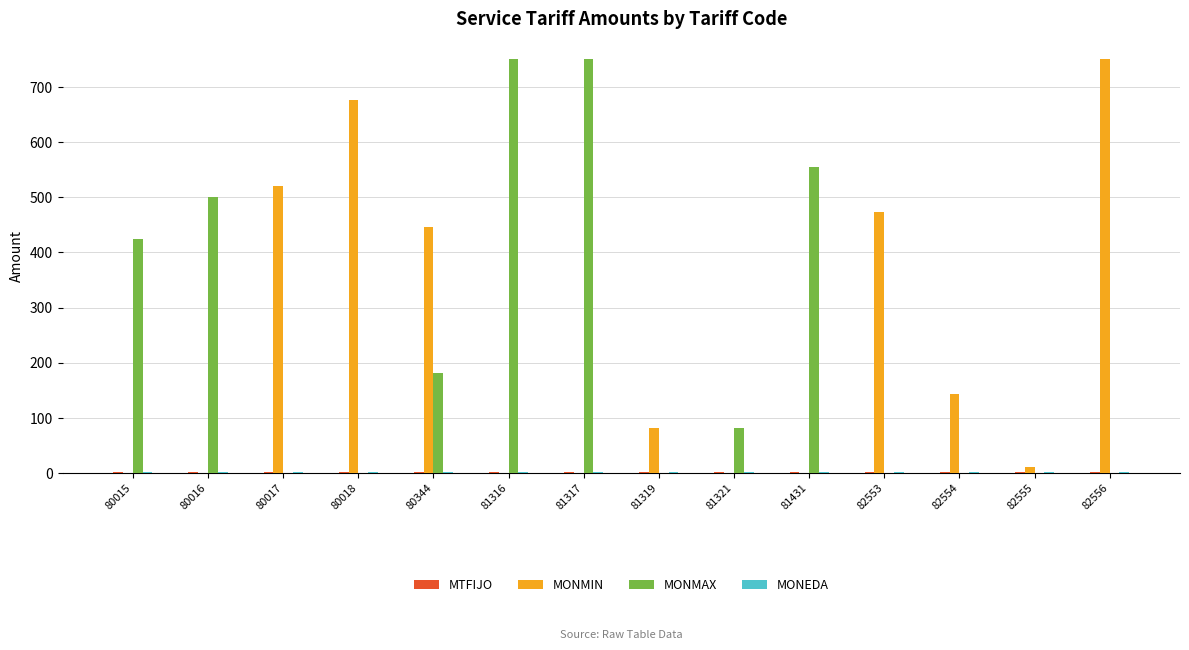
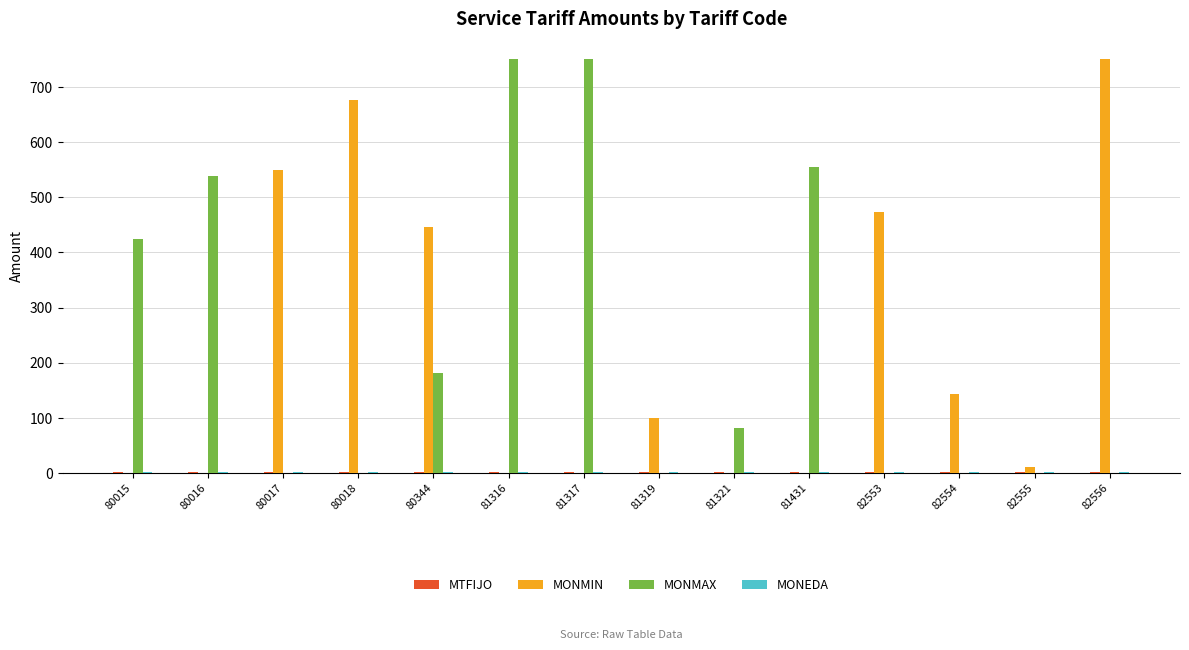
MONMAX, 80016: 500 -> 540
MONMIN, 80017: 520 -> 550
MONMIN, 81319: 80 -> 100
